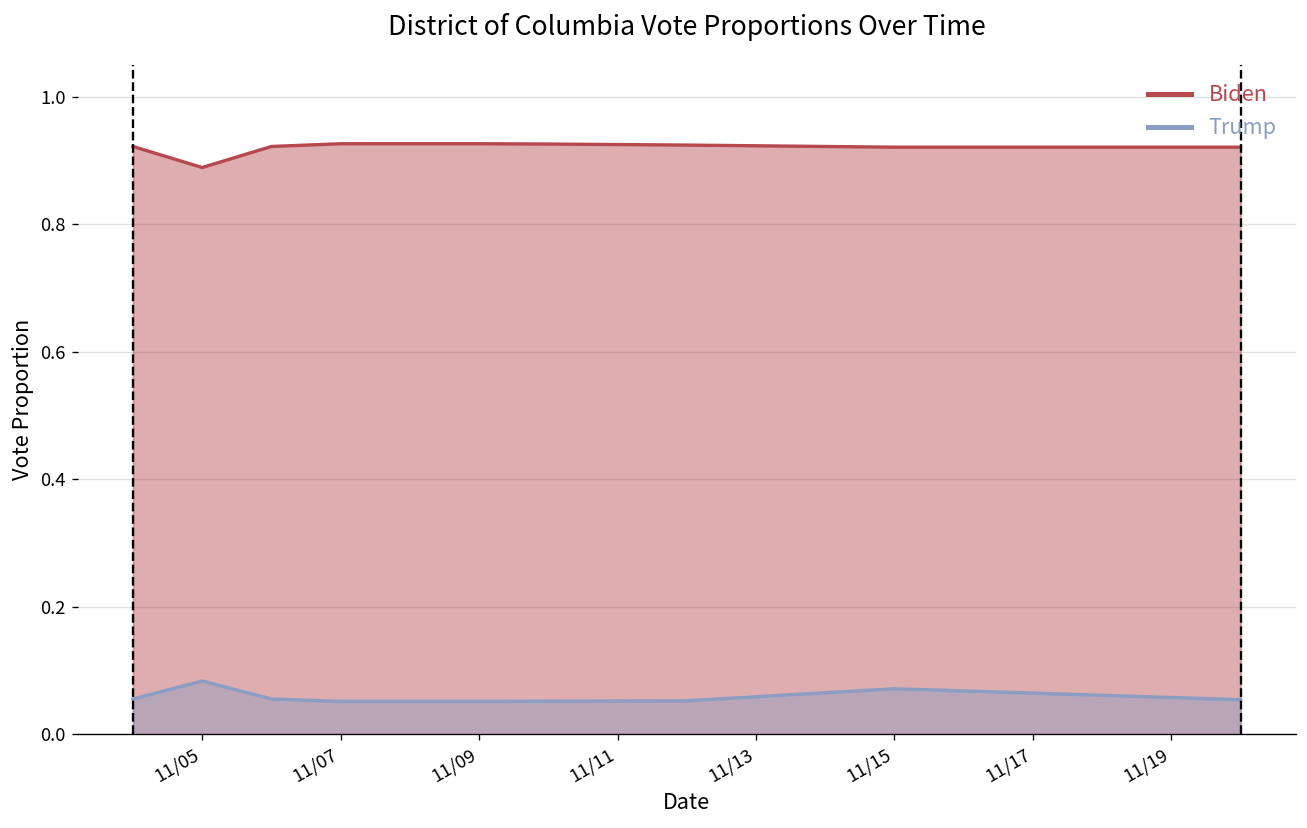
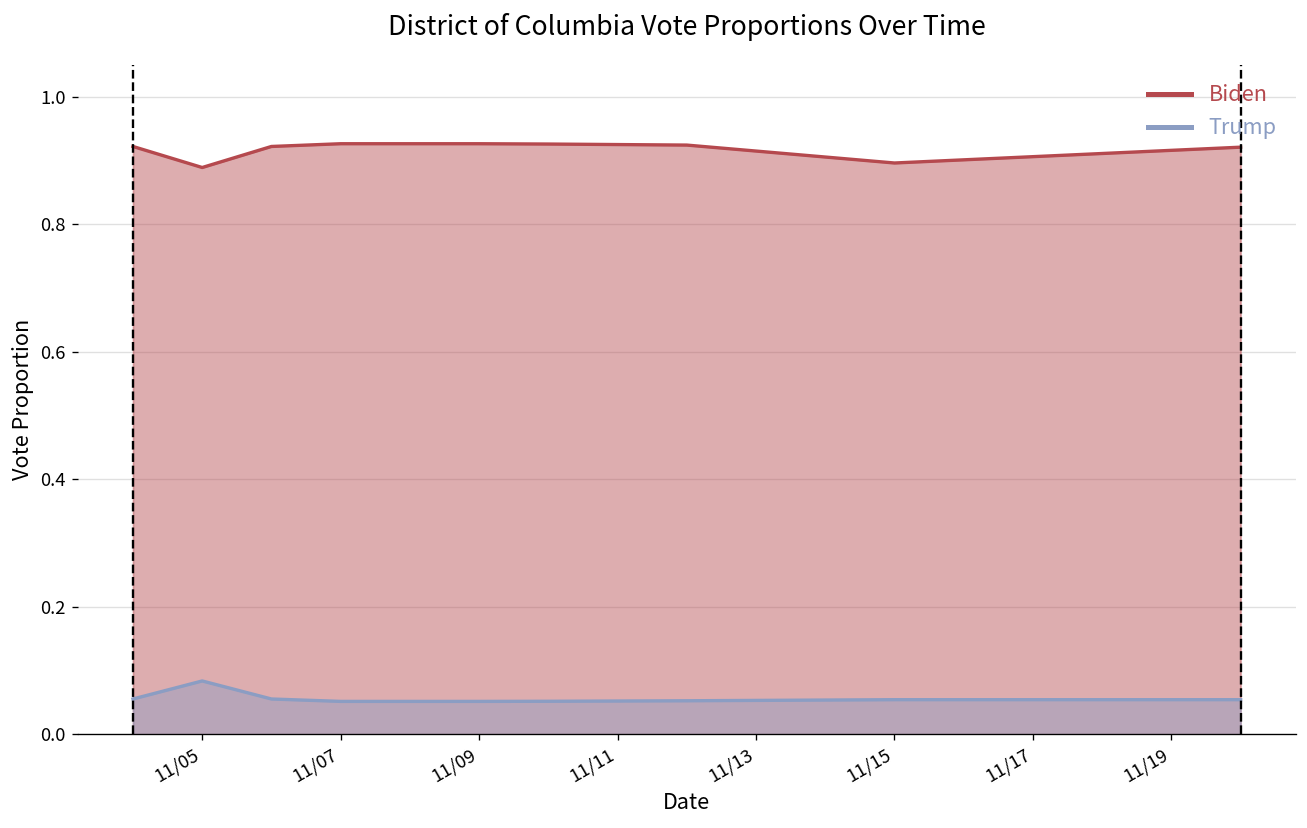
Biden, 11/15: 0.92 -> 0.90
Trump, 11/15: 0.07 -> 0.05
